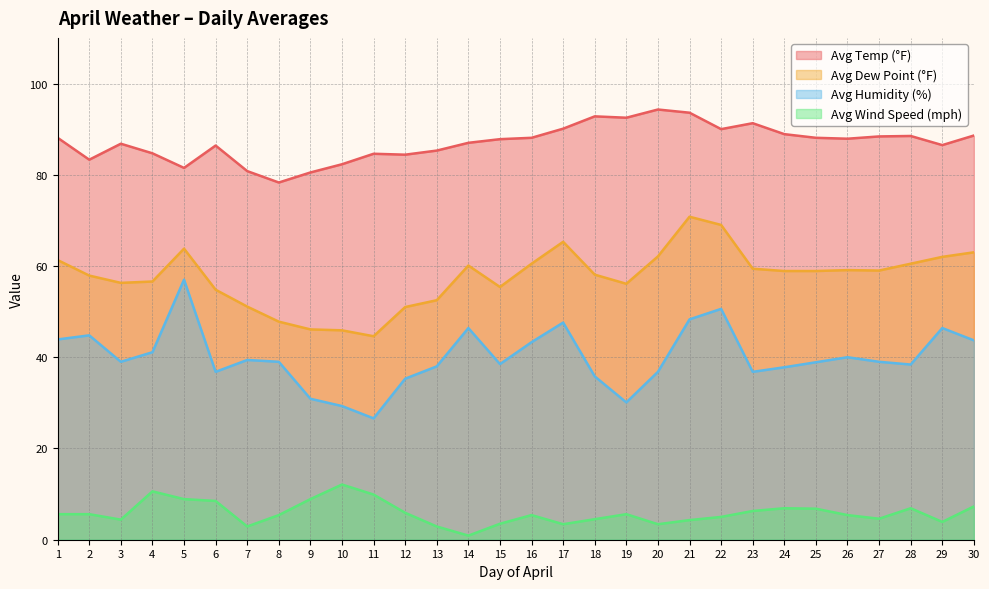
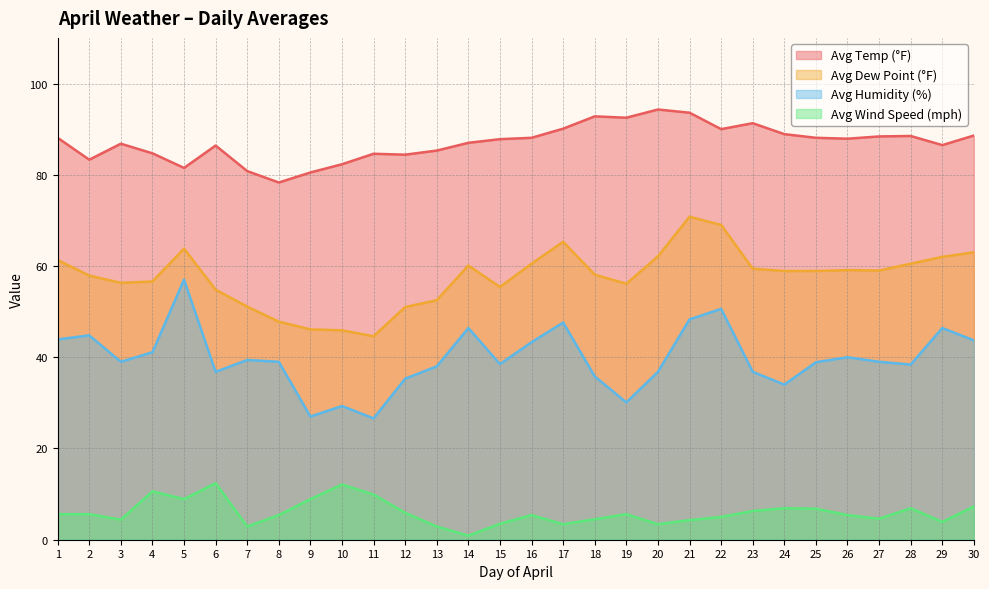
Avg Wind Speed (mph), 6: 9 -> 12
Avg Humidity (%), 9: 31 -> 27
Avg Humidity (%), 24: 38 -> 34
